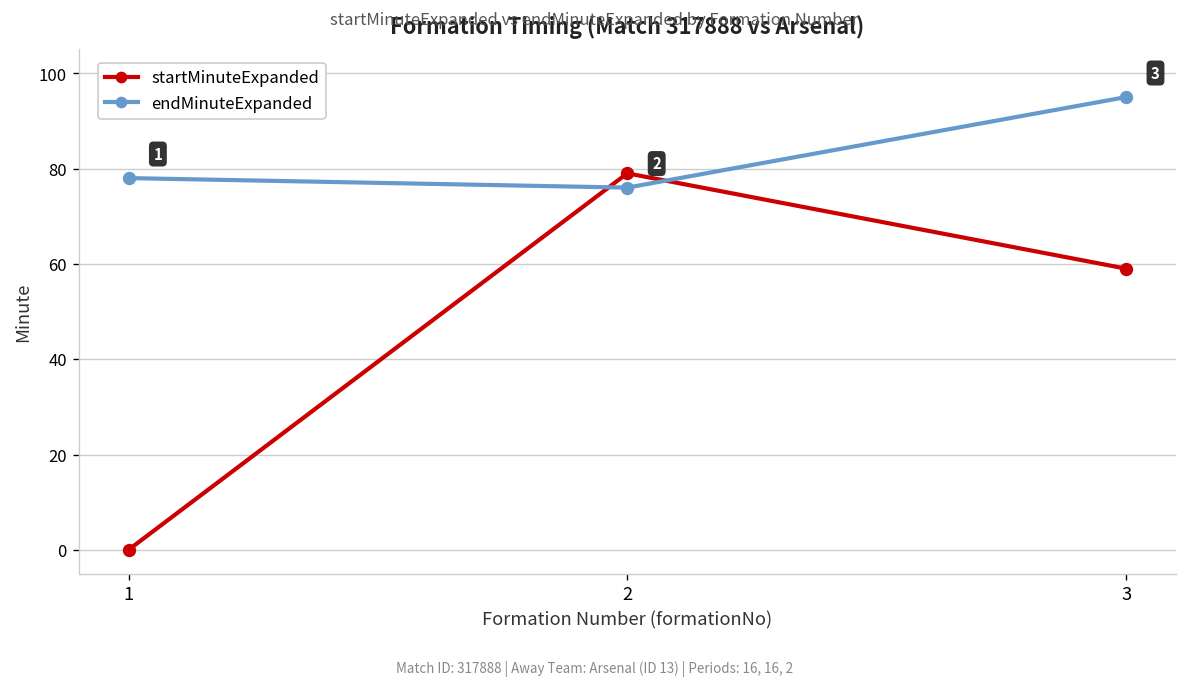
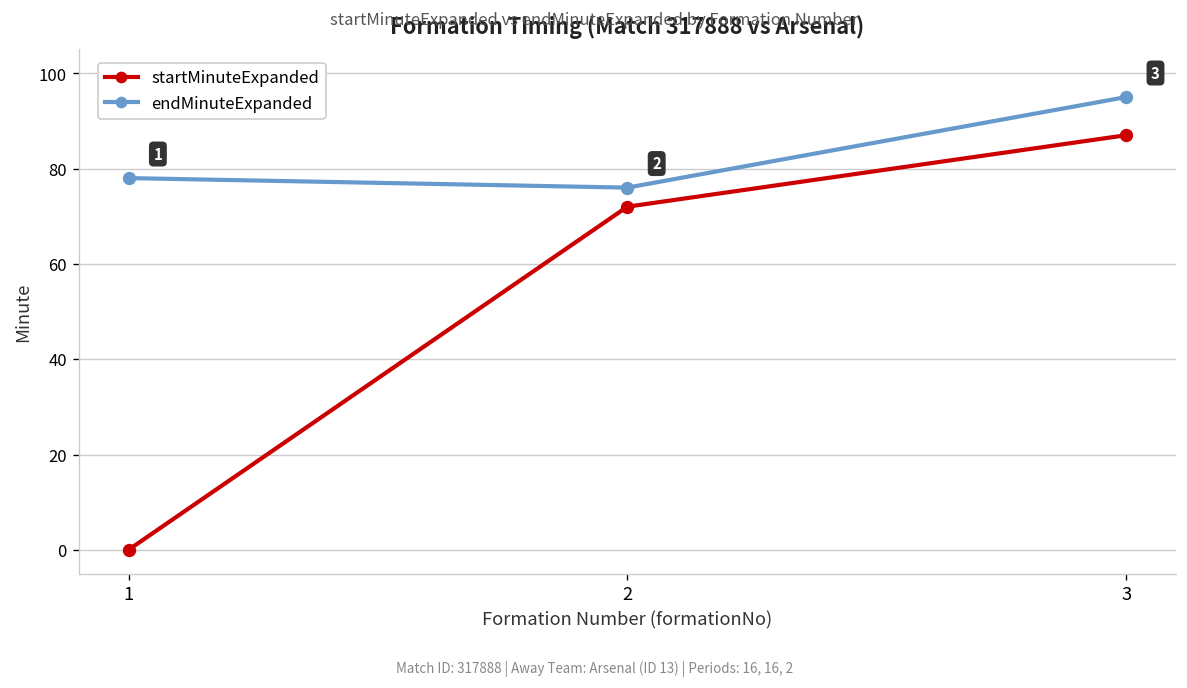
startMinuteExpanded, 2: 79 -> 72
startMinuteExpanded, 3: 59 -> 87
